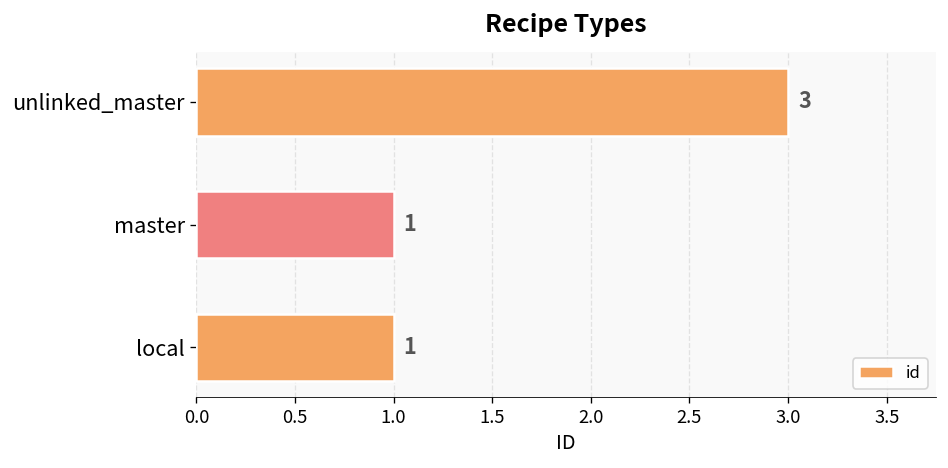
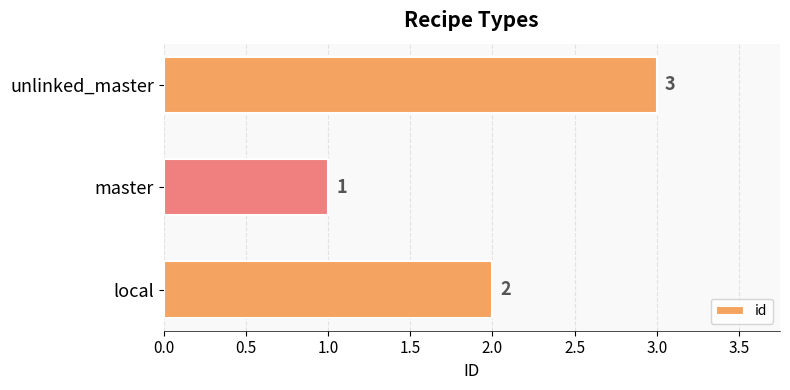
local: 1 -> 2
